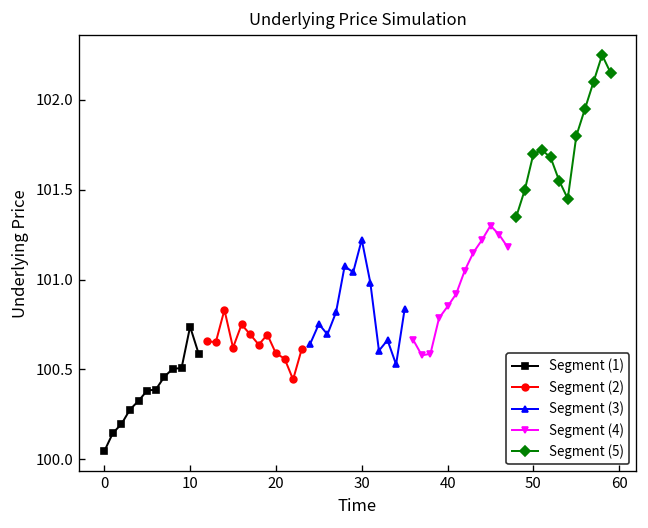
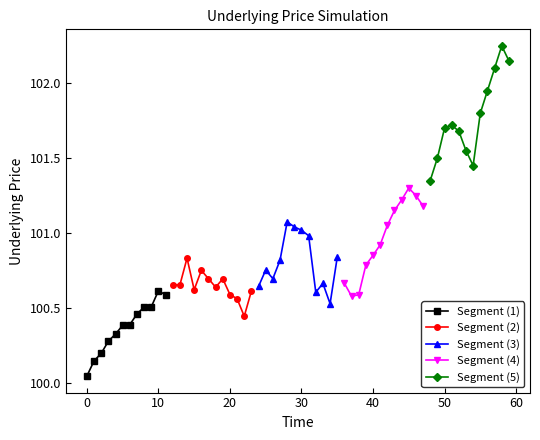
Segment (1), 10: 100.74 -> 100.61
Segment (3), 30: 101.22 -> 101.02
